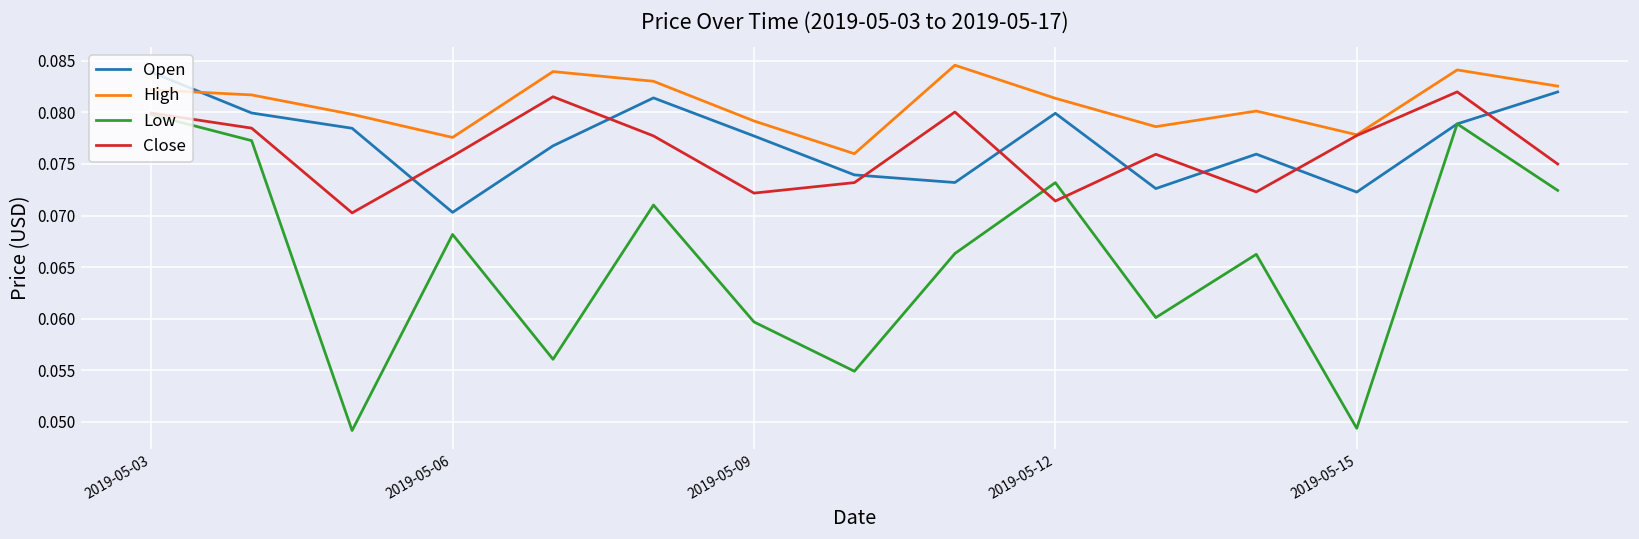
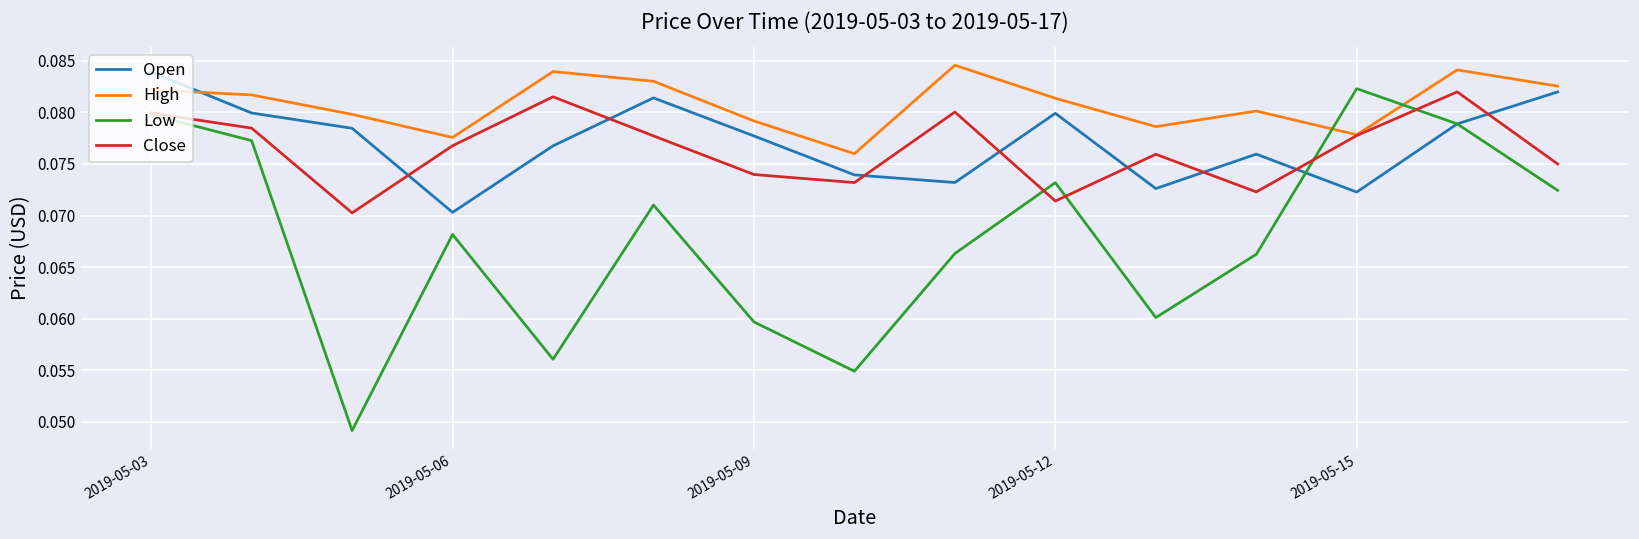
Close, 2019-05-06: 0.076 -> 0.077
Close, 2019-05-09: 0.072 -> 0.074
Low, 2019-05-15: 0.049 -> 0.082
